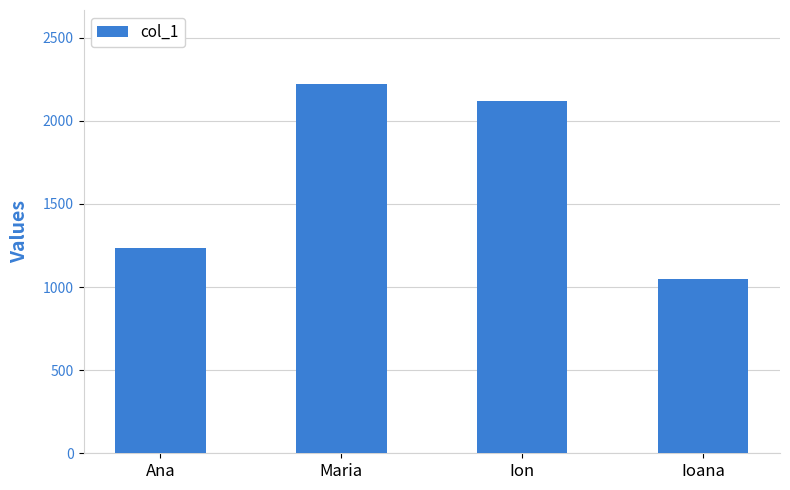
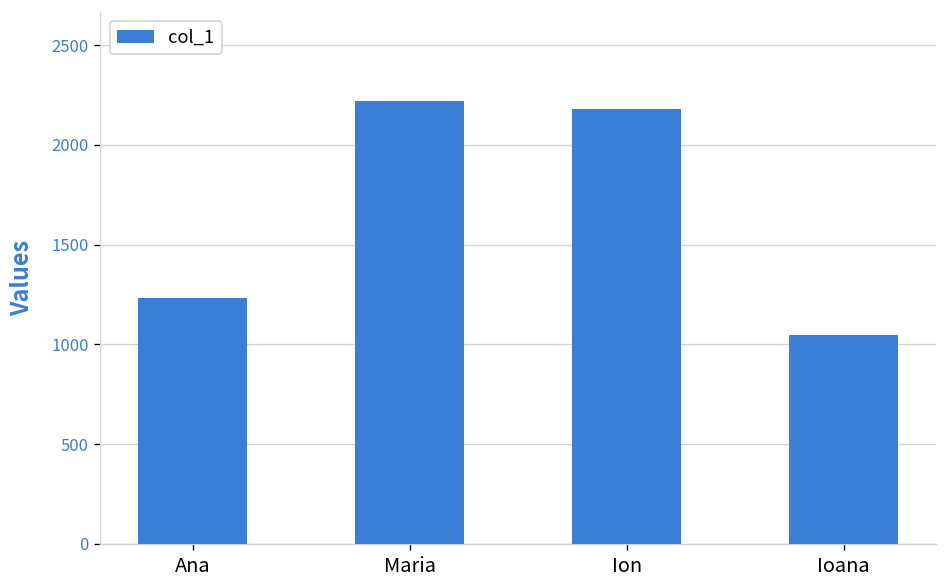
Ion: 2120 -> 2180
